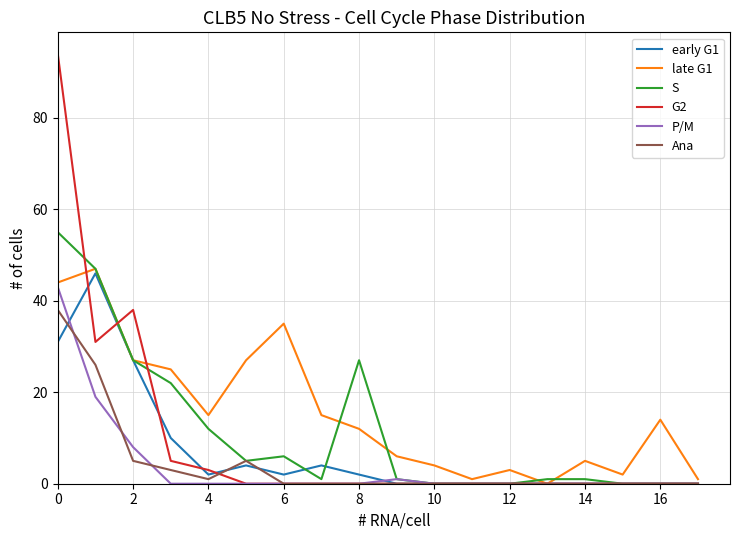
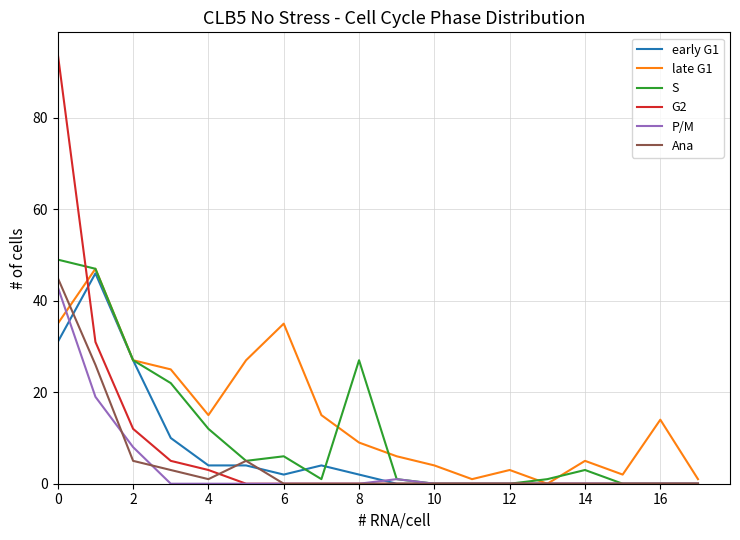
late G1, 0: 44 -> 35
S, 0: 55 -> 49
Ana, 0: 38 -> 45
G2, 2: 38 -> 12
early G1, 4: 2 -> 4
late G1, 8: 12 -> 9
S, 14: 1 -> 3
